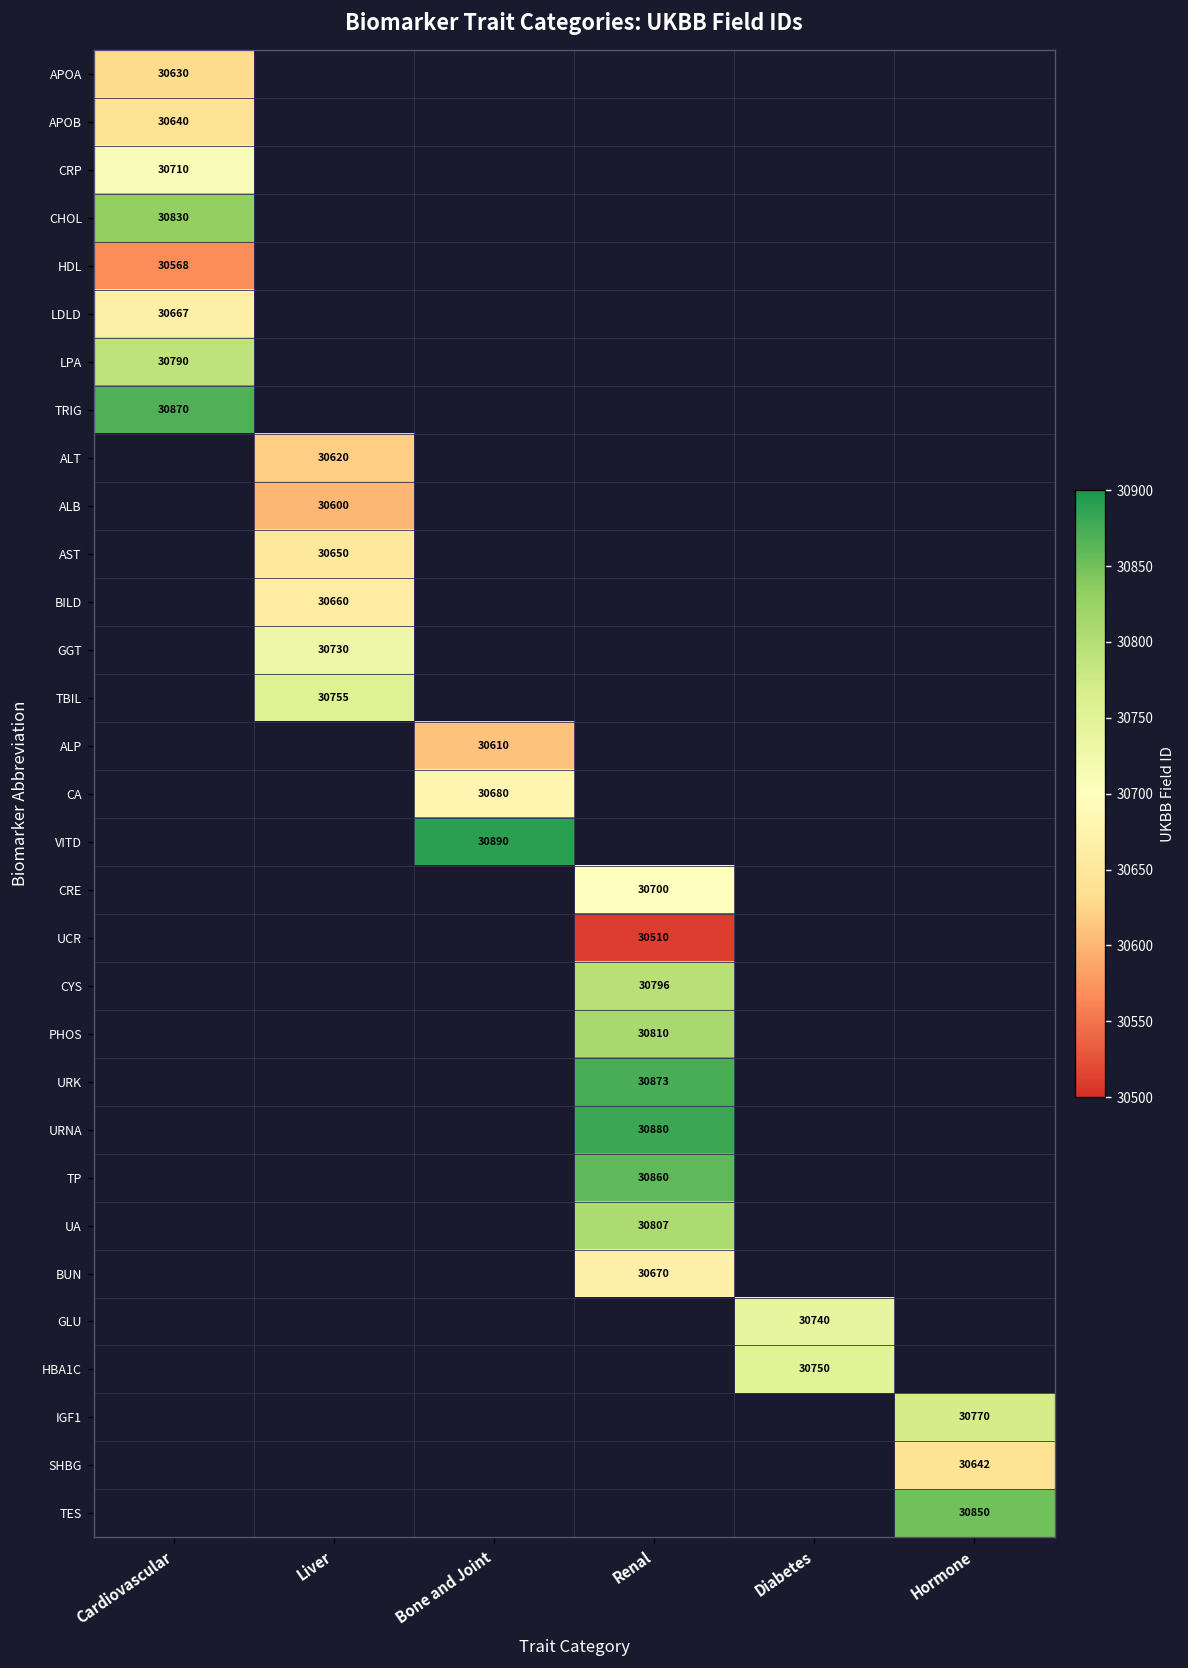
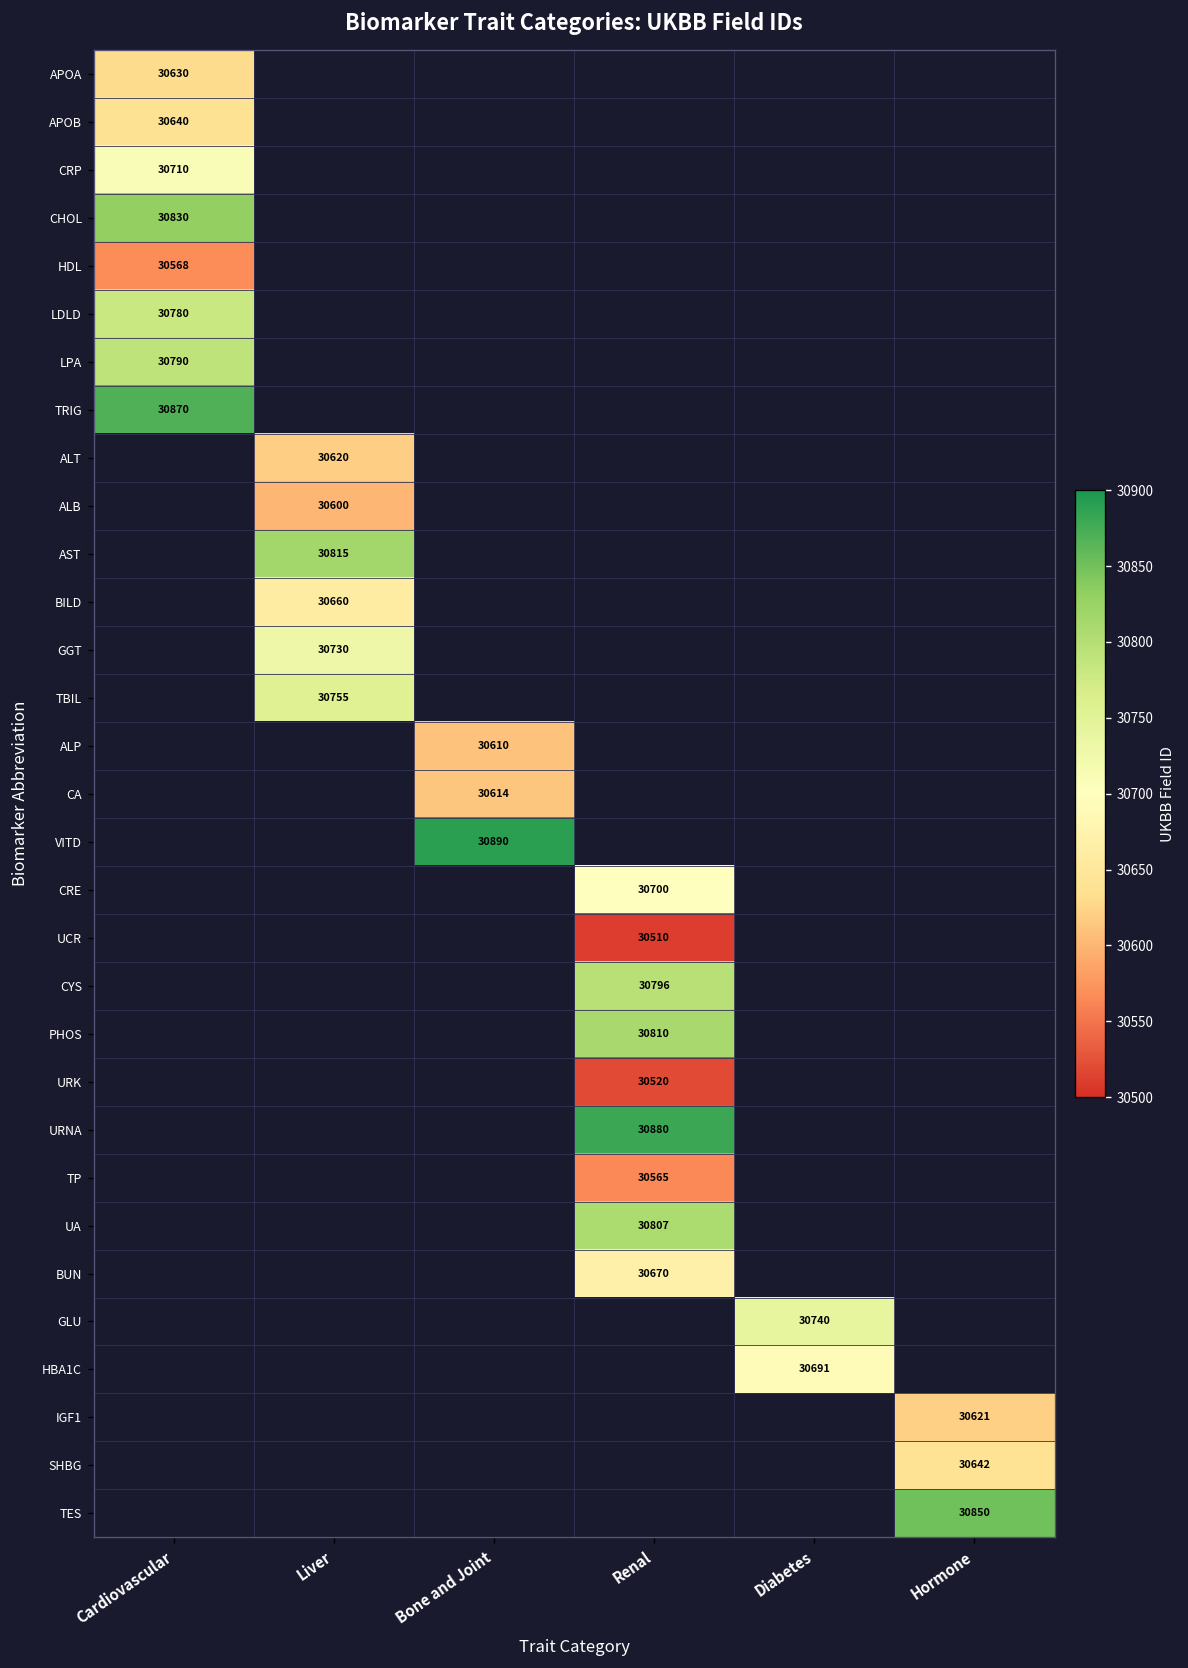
LDLD, Cardiovascular: 30667 -> 30780
AST, Liver: 30650 -> 30815
CA, Bone and Joint: 30680 -> 30614
URK, Renal: 30873 -> 30520
TP, Renal: 30860 -> 30565
HBA1C, Diabetes: 30750 -> 30691
IGF1, Hormone: 30770 -> 30621
